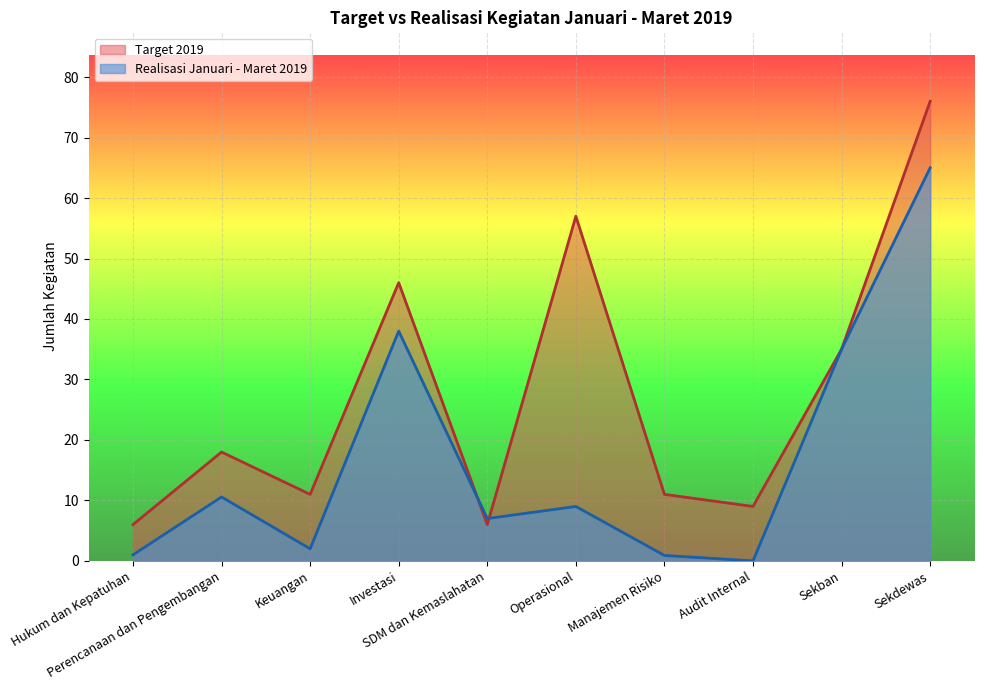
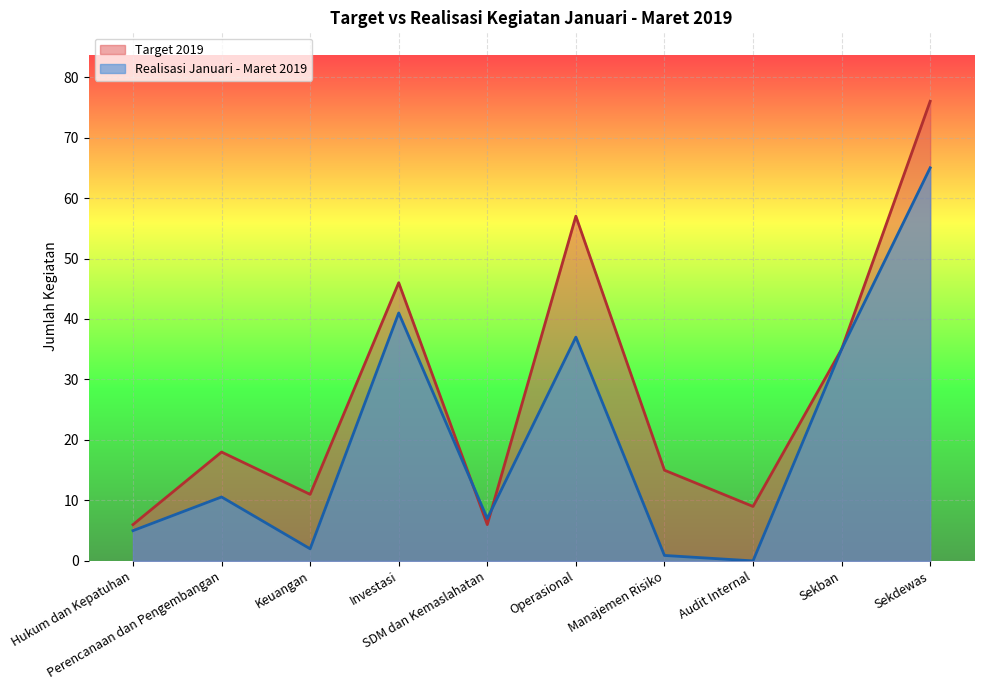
Realisasi Januari - Maret 2019, Hukum dan Kepatuhan: 1 -> 5
Realisasi Januari - Maret 2019, Investasi: 38 -> 41
Realisasi Januari - Maret 2019, Operasional: 9 -> 37
Target 2019, Manajemen Risiko: 11 -> 15
